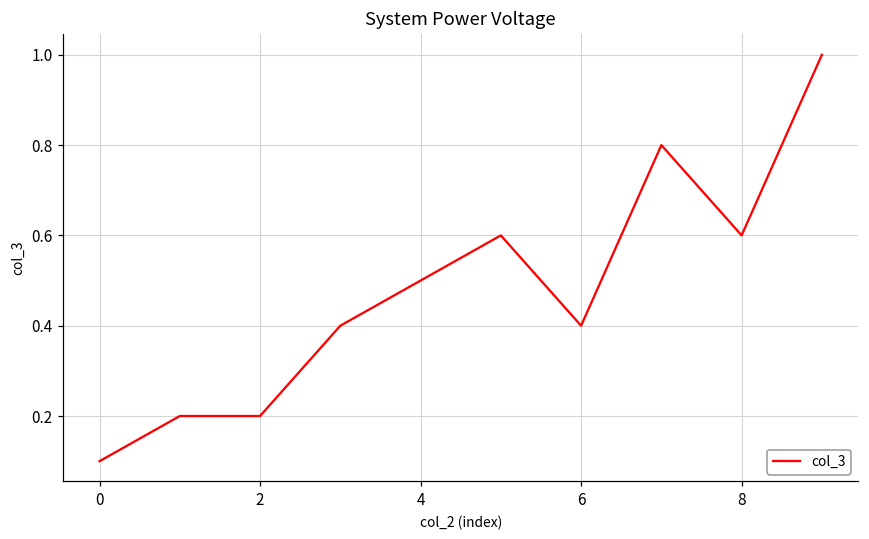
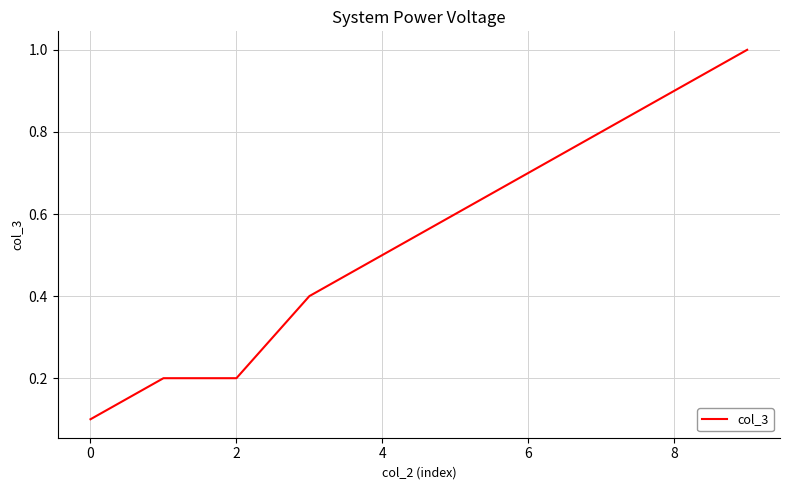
6: 0.4 -> 0.7
8: 0.6 -> 0.9
